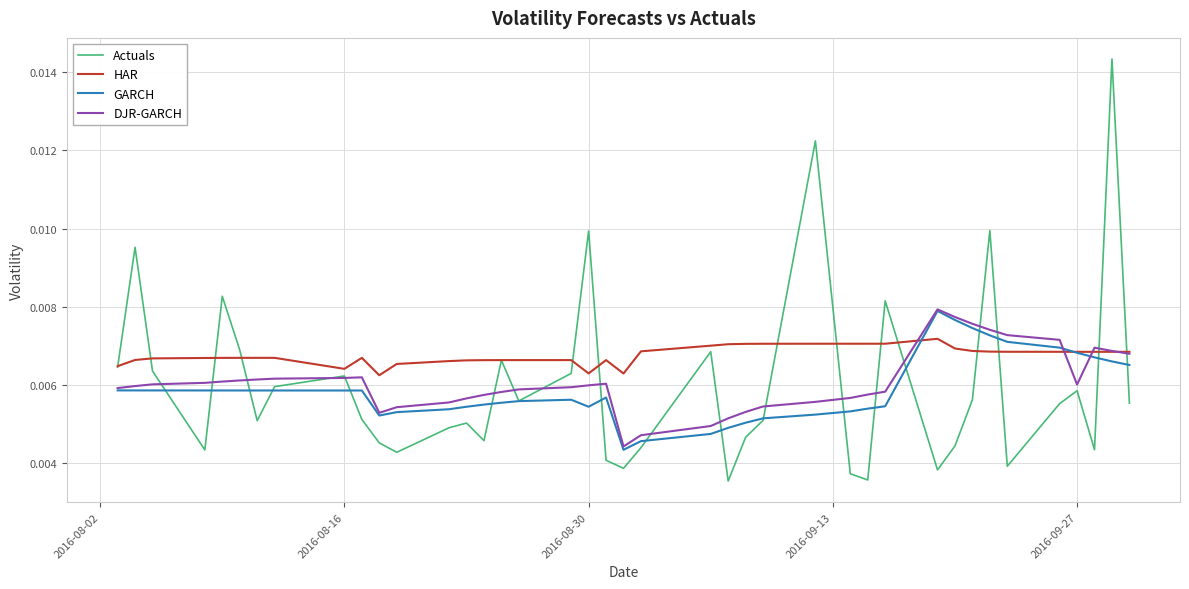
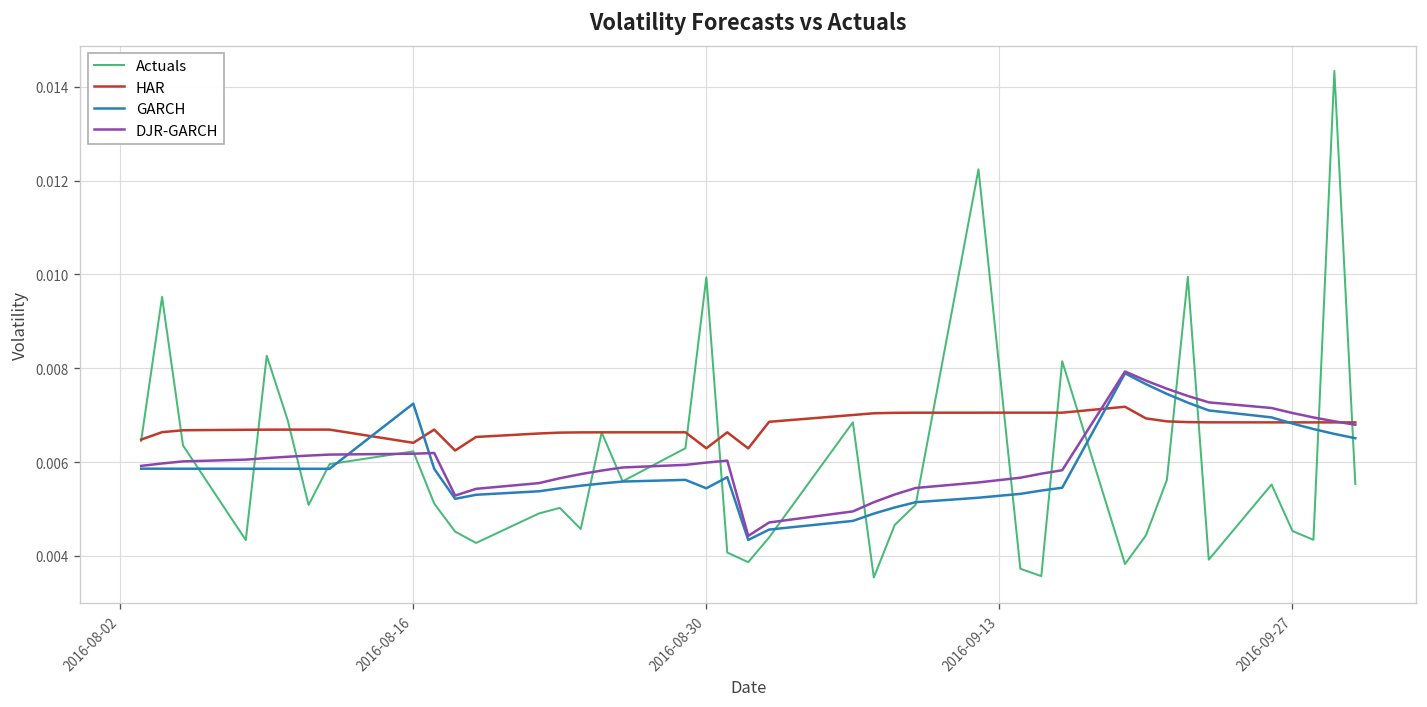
GARCH, 2016-08-16: 0.0059 -> 0.0072
Actuals, 2016-09-27: 0.0059 -> 0.0045
DJR-GARCH, 2016-09-27: 0.0060 -> 0.0070
